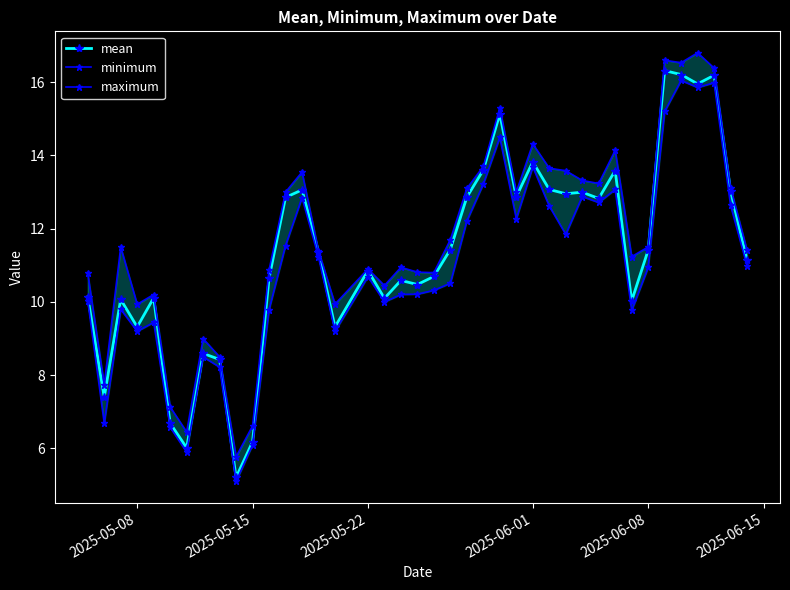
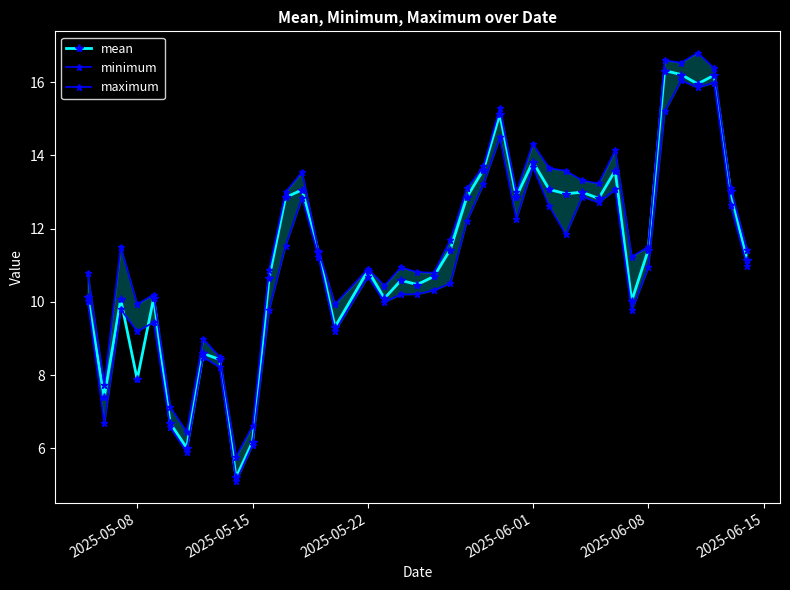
mean, 2025-05-08: 9.3 -> 7.9
